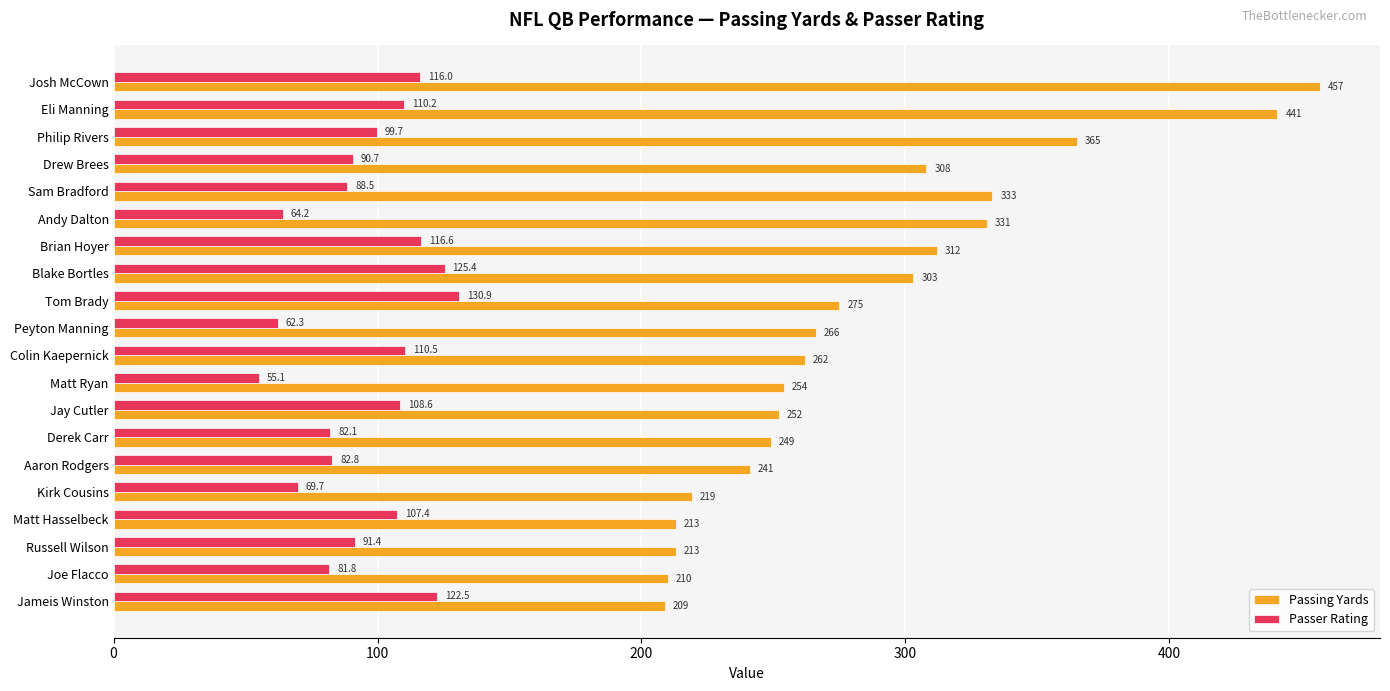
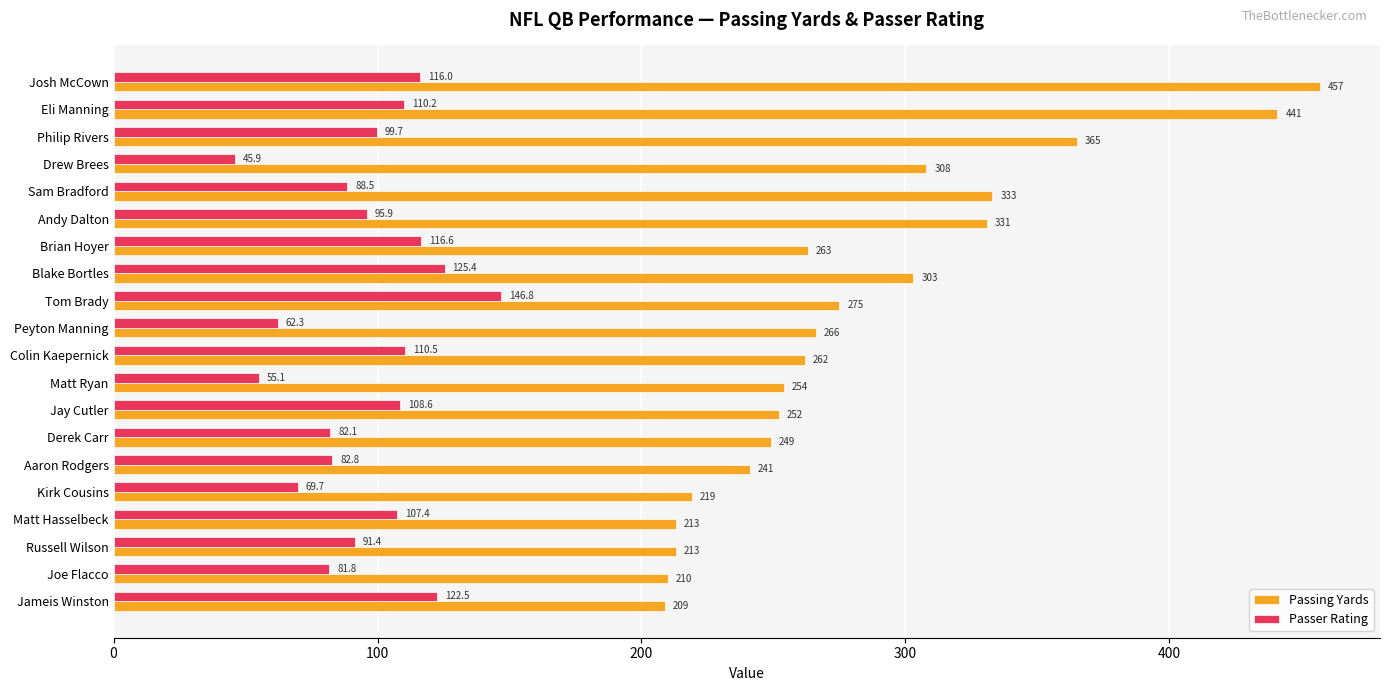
Passer Rating, Drew Brees: 90.7 -> 45.9
Passer Rating, Andy Dalton: 64.2 -> 95.9
Passing Yards, Brian Hoyer: 312 -> 263
Passer Rating, Tom Brady: 130.9 -> 146.8
